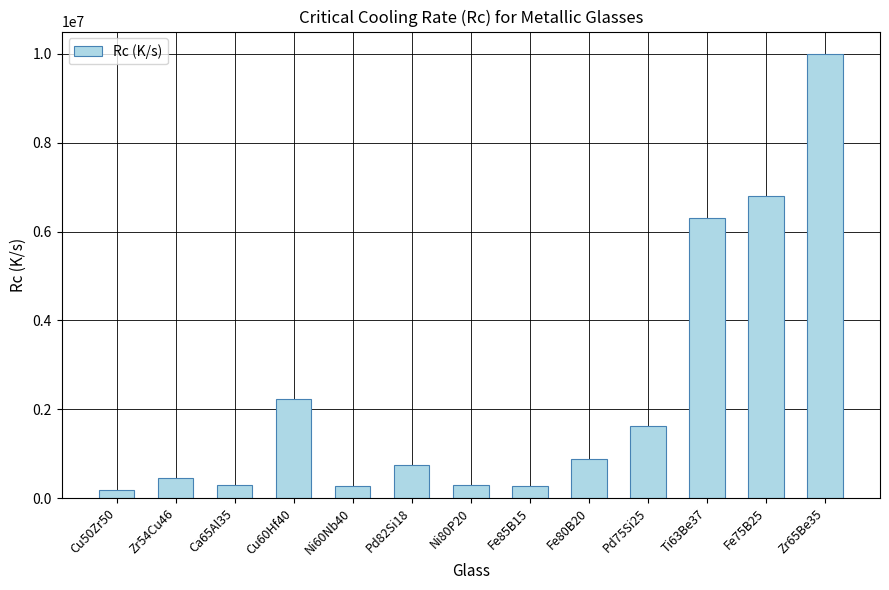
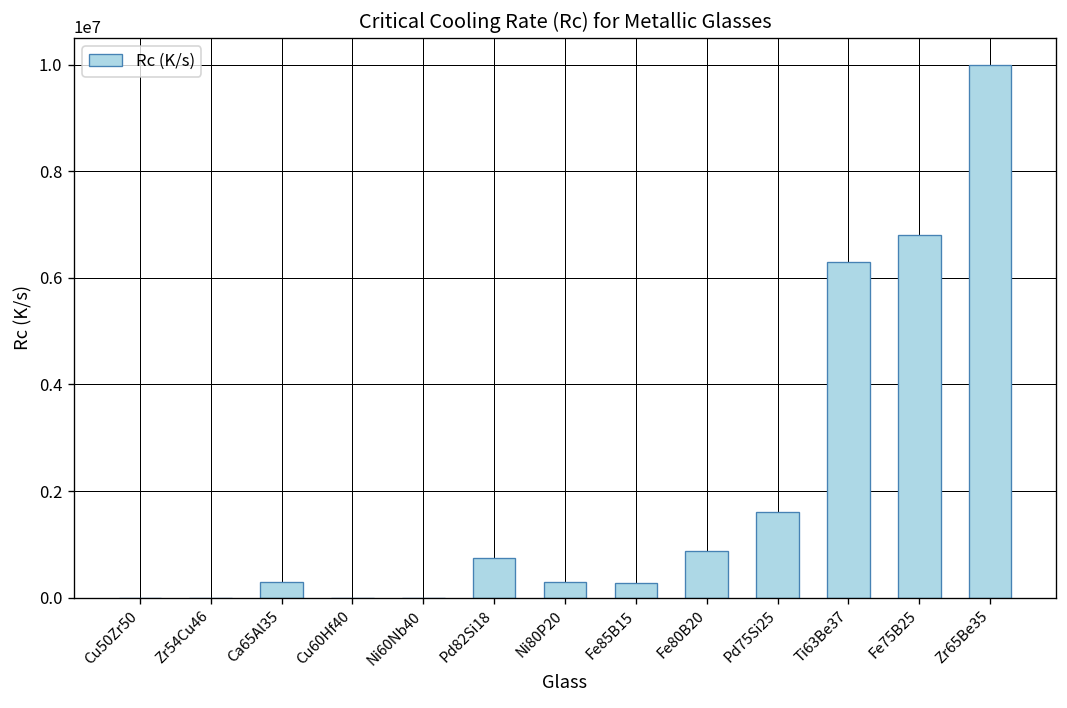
Cu50Zr50: 200000 -> 0
Zr54Cu46: 500000 -> 0
Cu60Hf40: 2200000 -> 0
Ni60Nb40: 300000 -> 0
